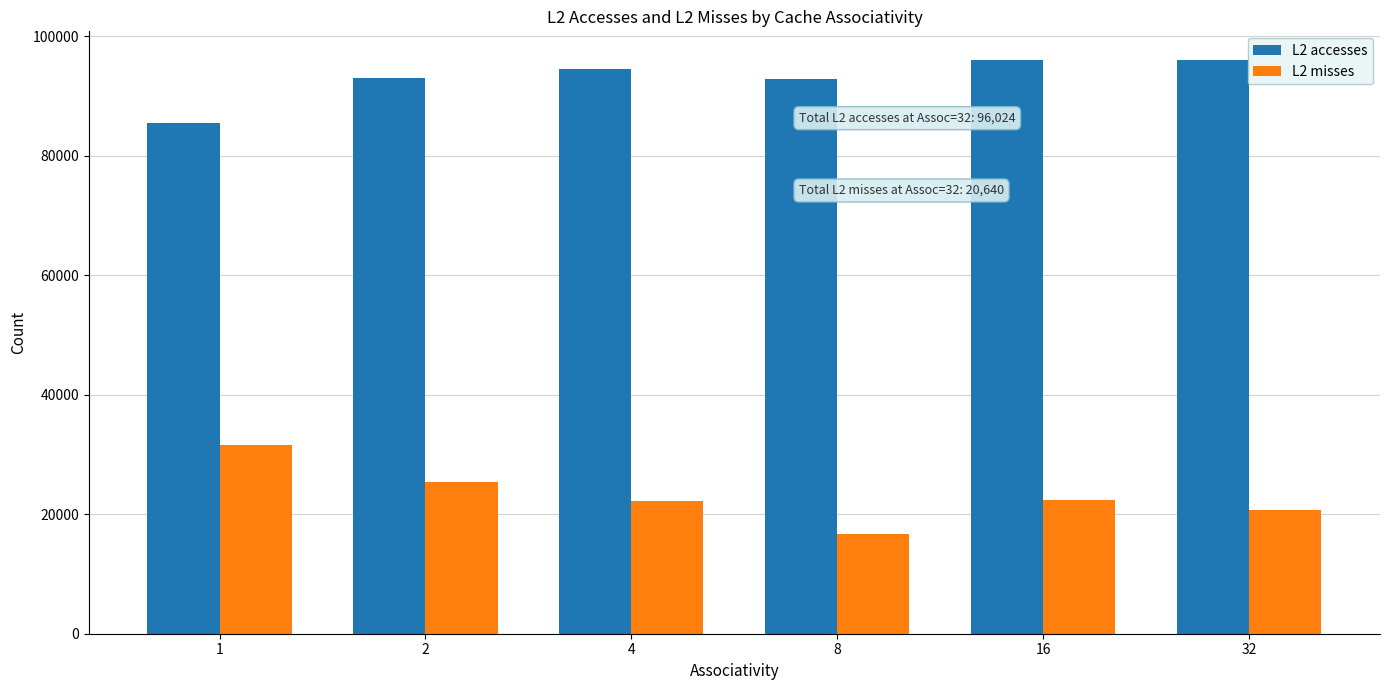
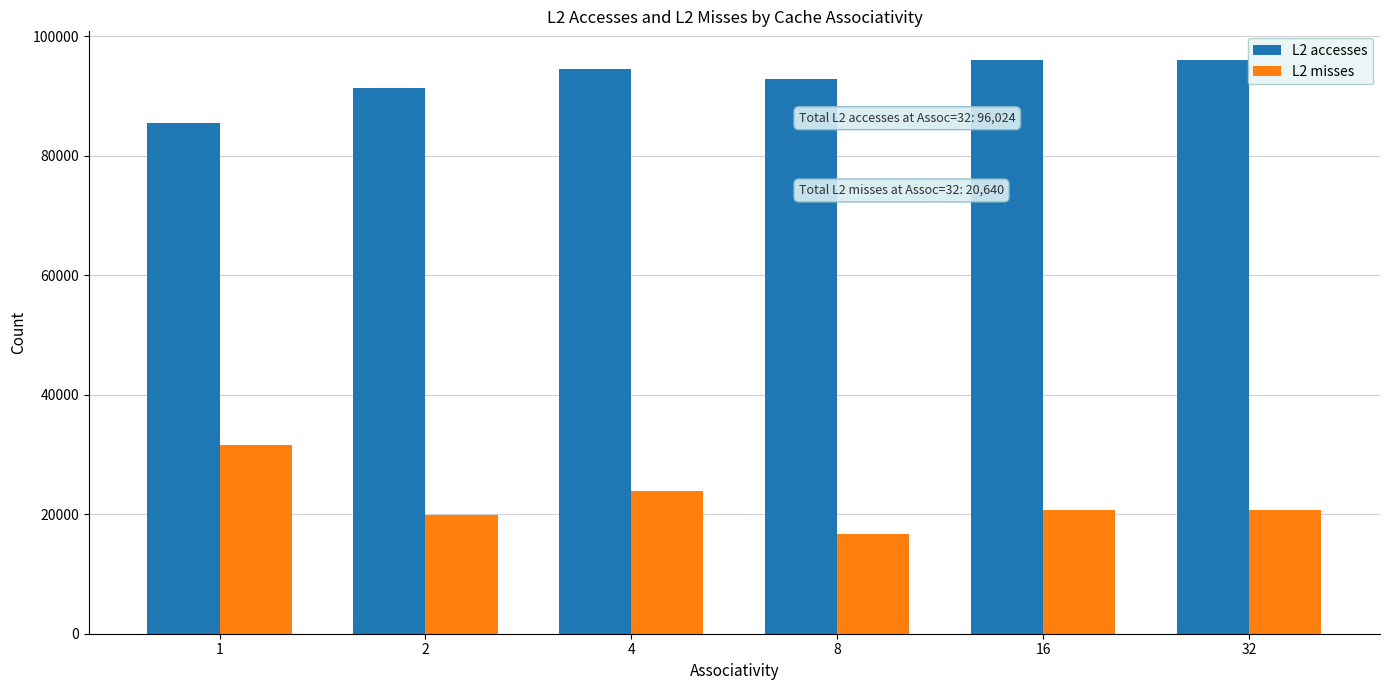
L2 accesses, 2: 93000 -> 91000
L2 misses, 2: 25000 -> 20000
L2 misses, 4: 22000 -> 24000
L2 misses, 16: 22000 -> 21000
